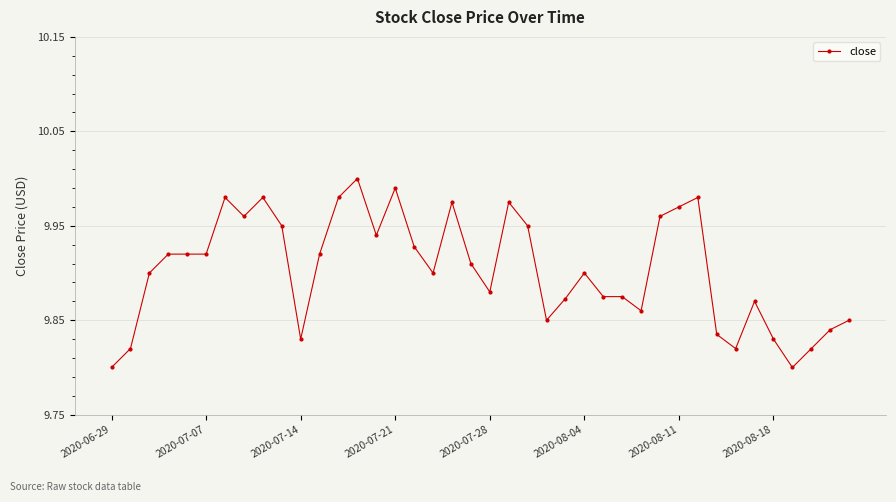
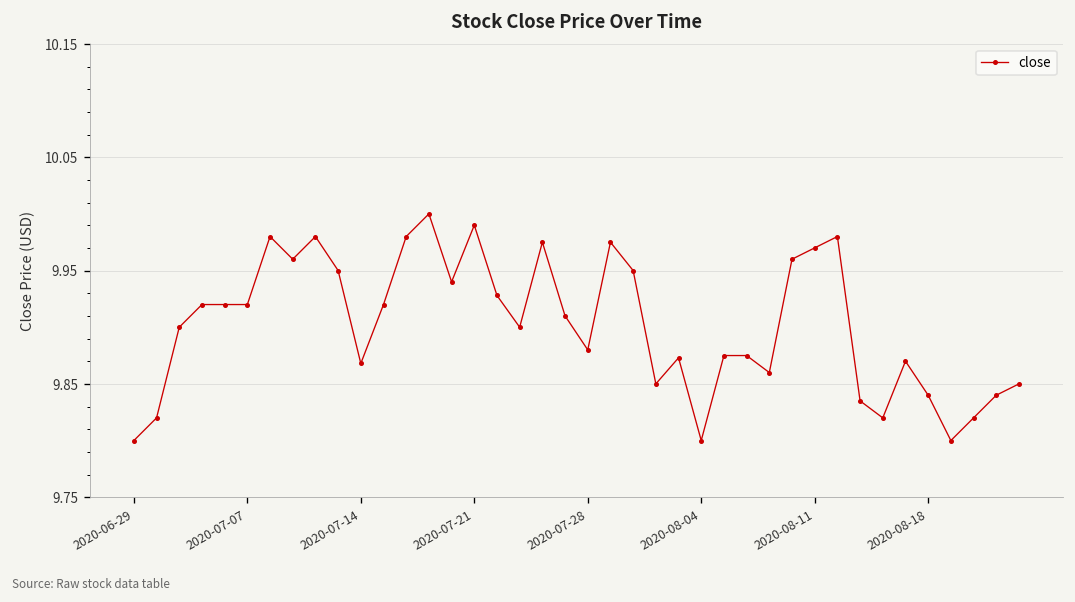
2020-07-14: 9.83 -> 9.87
2020-08-04: 9.9 -> 9.8
2020-08-18: 9.83 -> 9.84
